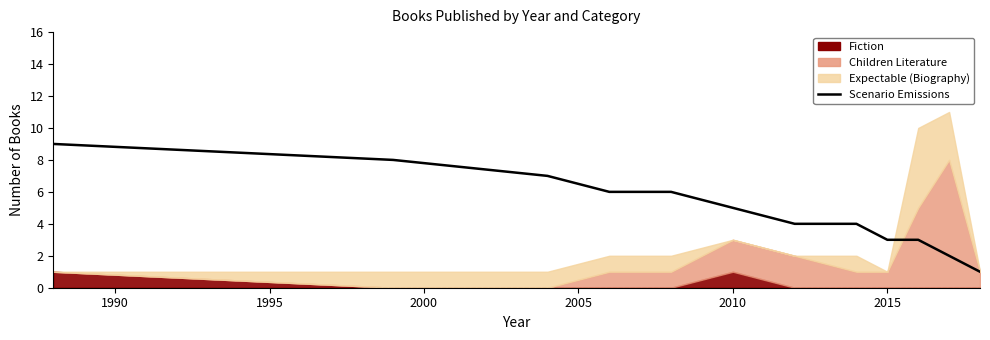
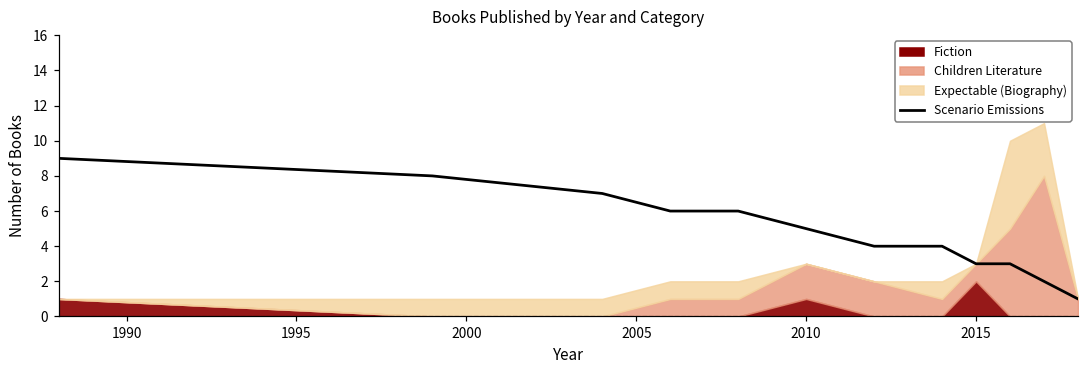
Fiction, 2015: 0 -> 2
